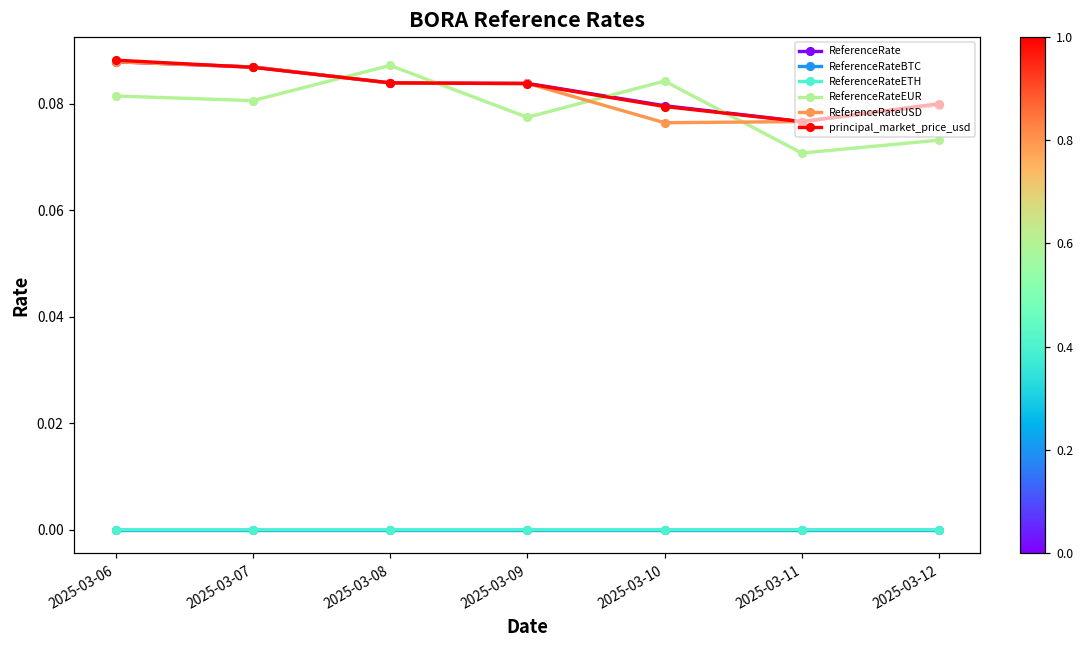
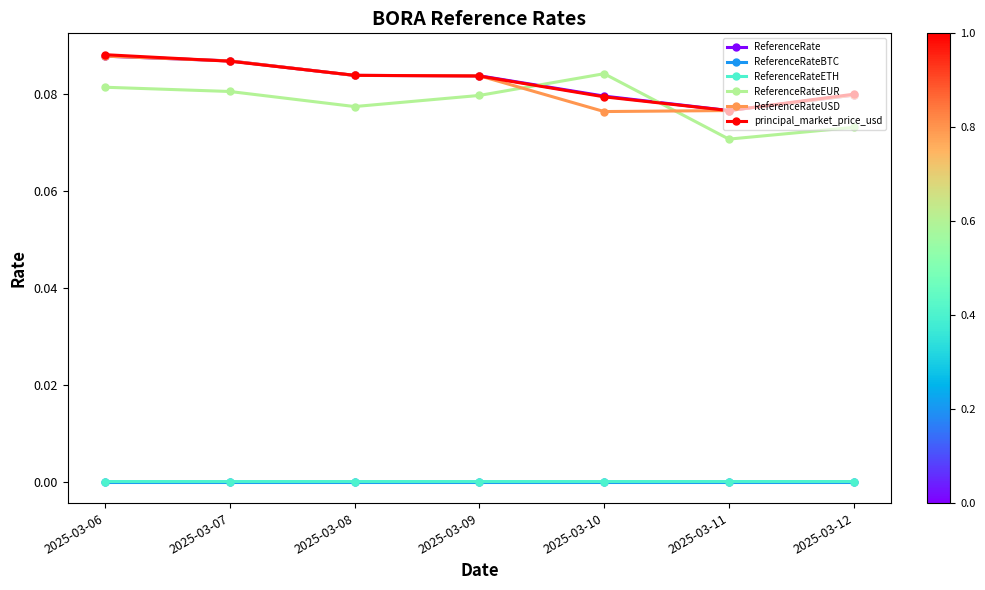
ReferenceRateEUR, 2025-03-08: 0.087 -> 0.077
ReferenceRateEUR, 2025-03-09: 0.077 -> 0.080
